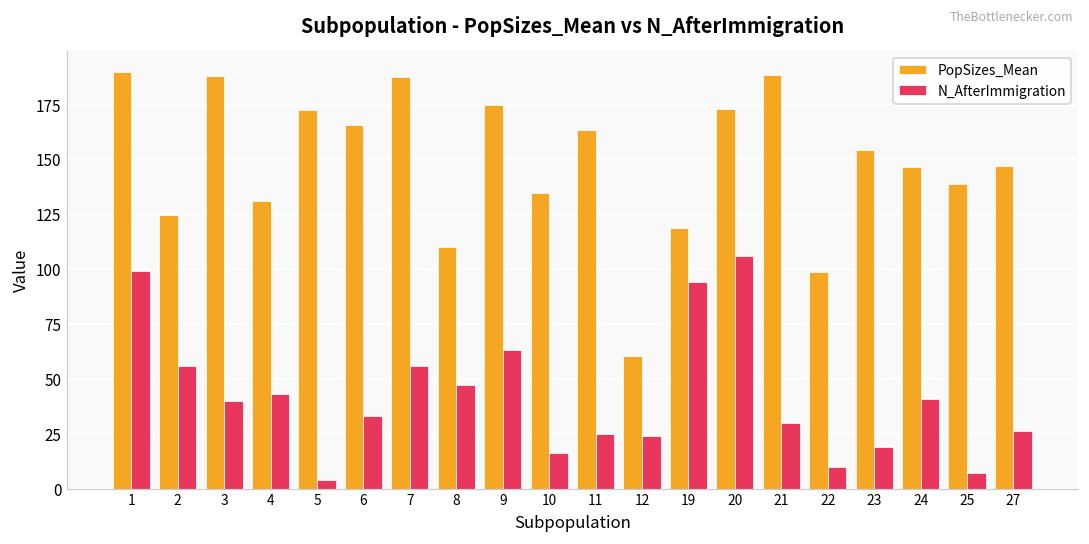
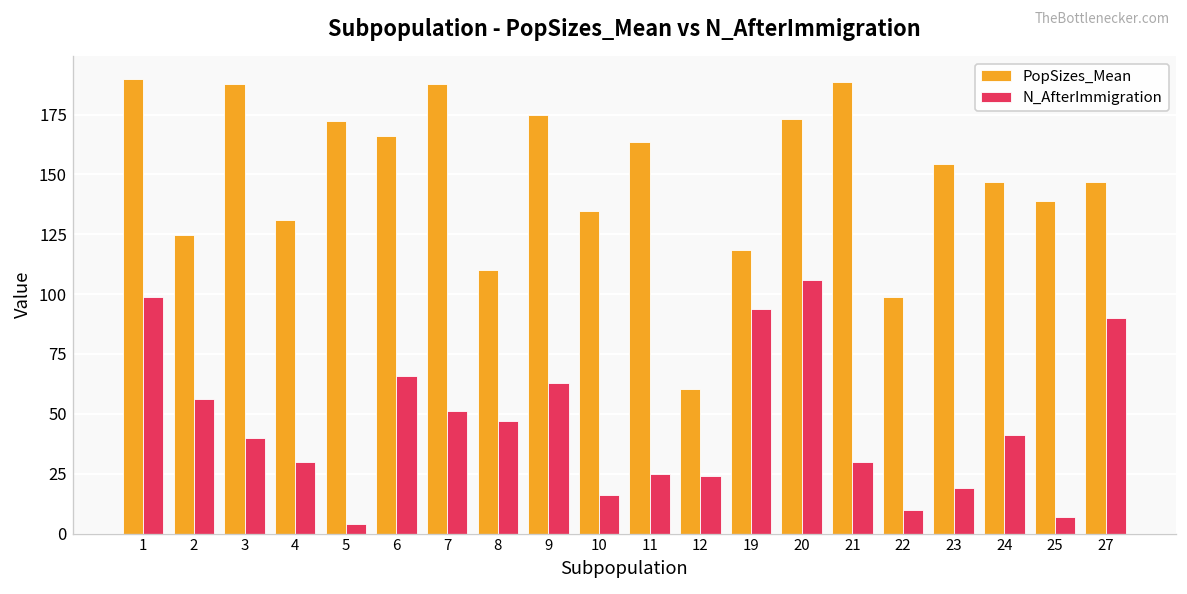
N_AfterImmigration, 4: 43 -> 30
N_AfterImmigration, 6: 33 -> 66
N_AfterImmigration, 7: 56 -> 51
N_AfterImmigration, 27: 26 -> 90
